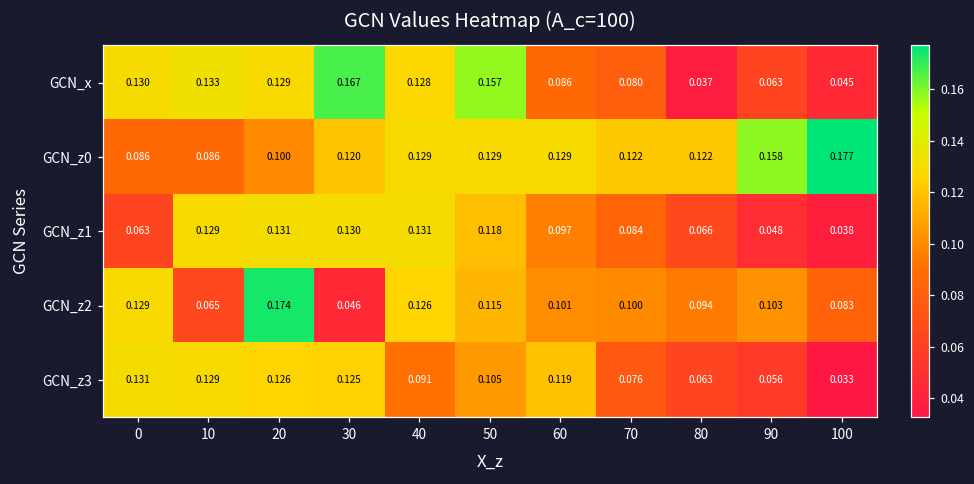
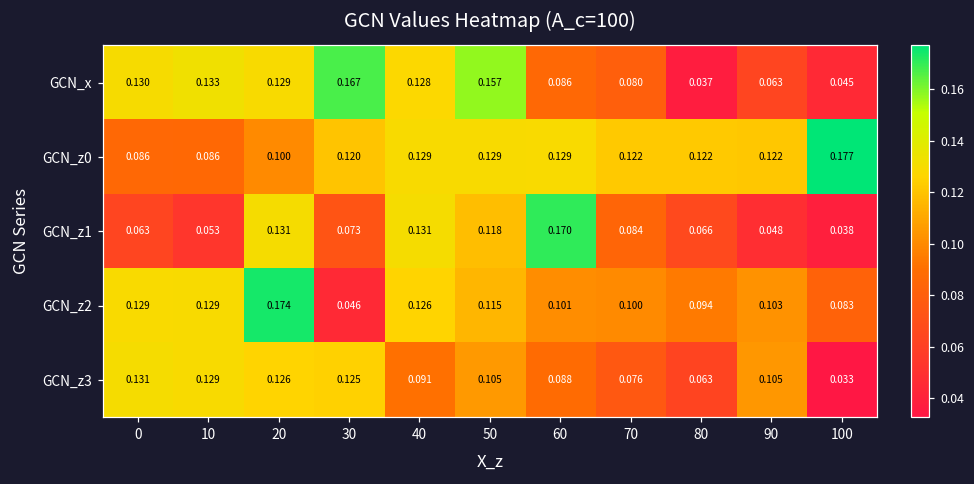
GCN_z0, 90: 0.158 -> 0.122
GCN_z1, 10: 0.129 -> 0.053
GCN_z1, 30: 0.130 -> 0.073
GCN_z1, 60: 0.097 -> 0.170
GCN_z2, 10: 0.065 -> 0.129
GCN_z3, 60: 0.119 -> 0.088
GCN_z3, 90: 0.056 -> 0.105
